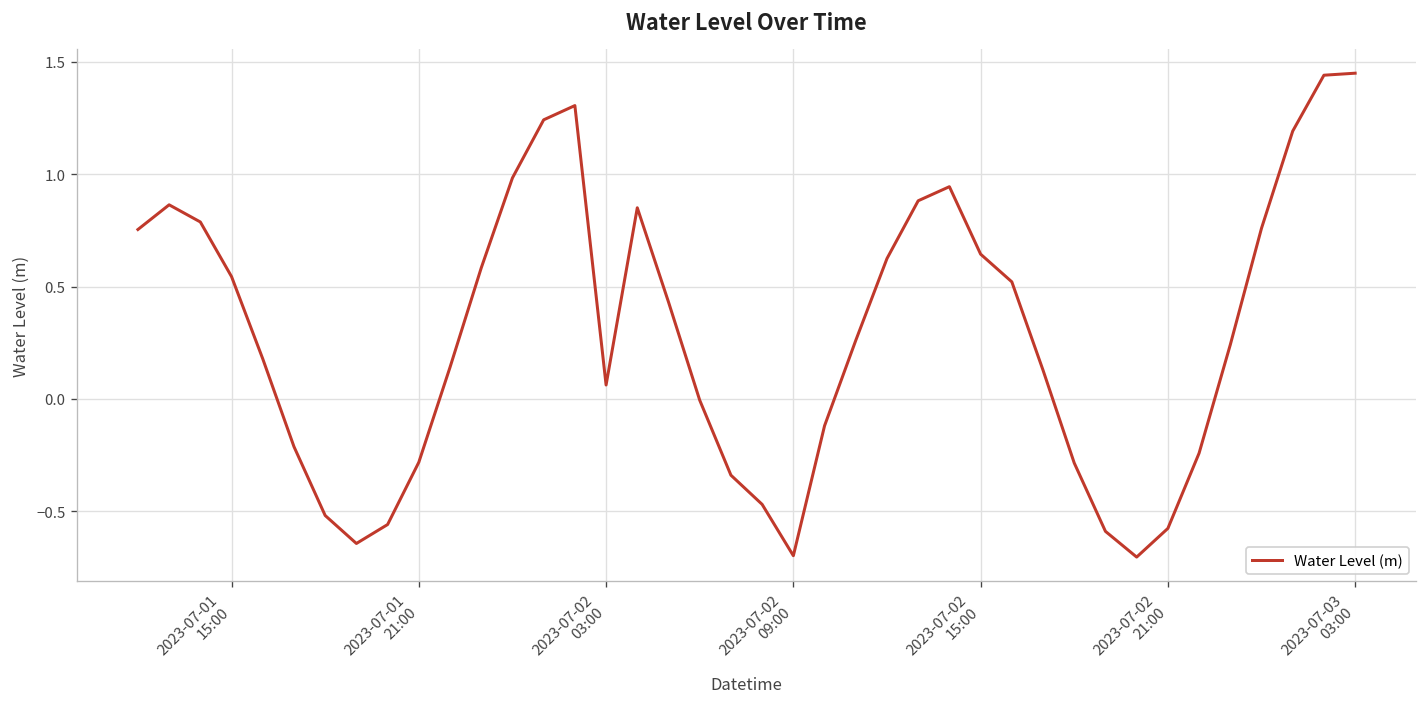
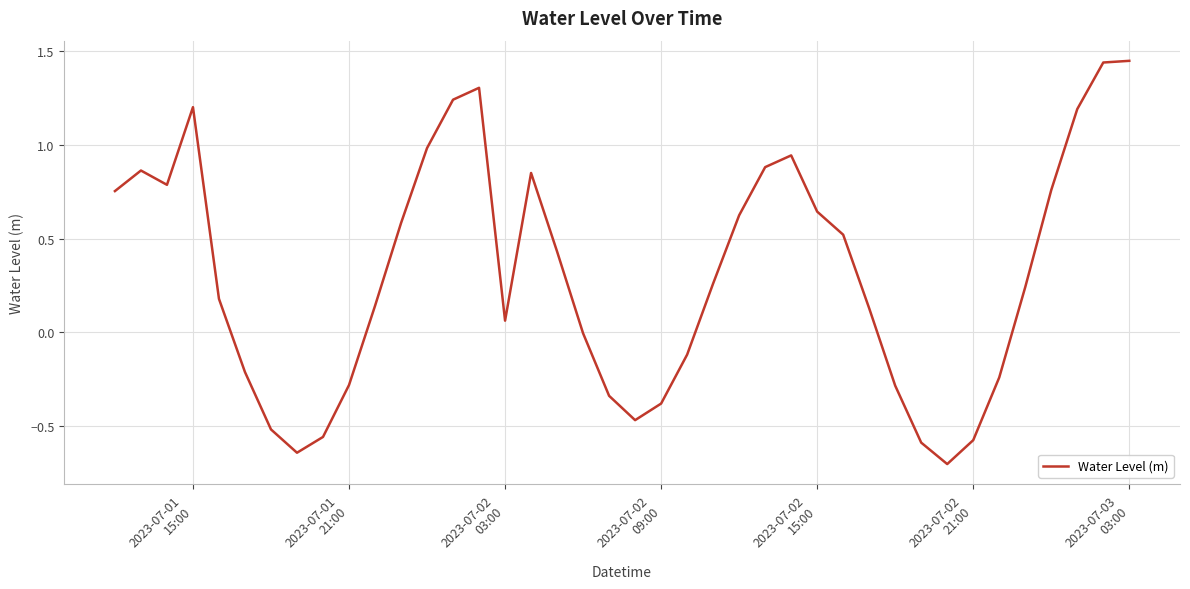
2023-07-01 15:00: 0.54 -> 1.20
2023-07-02 09:00: -0.70 -> -0.38
